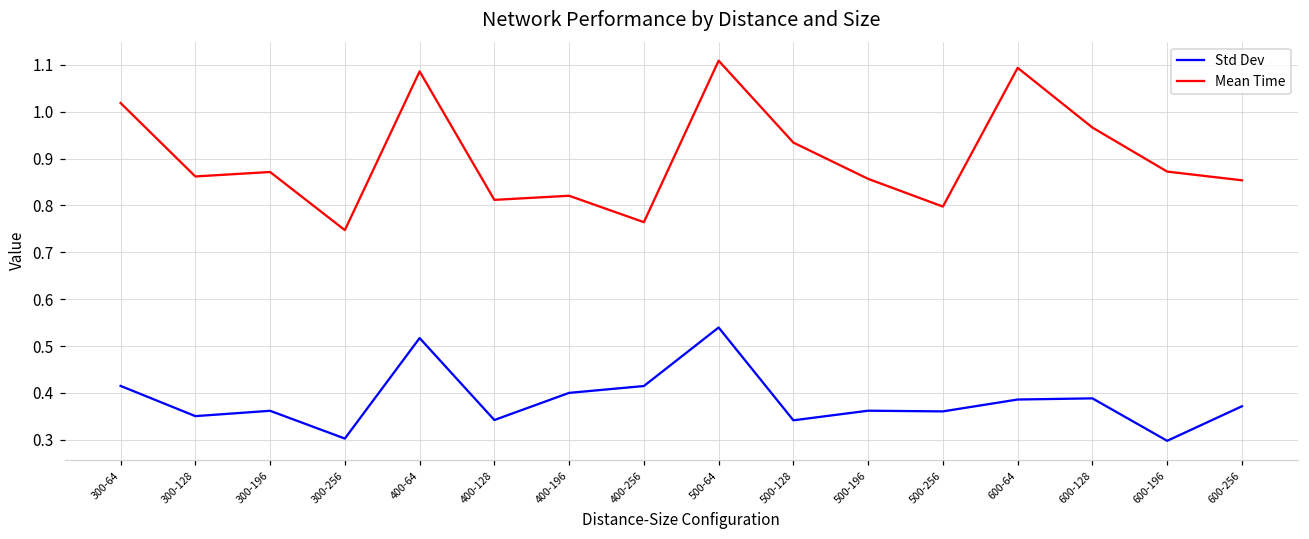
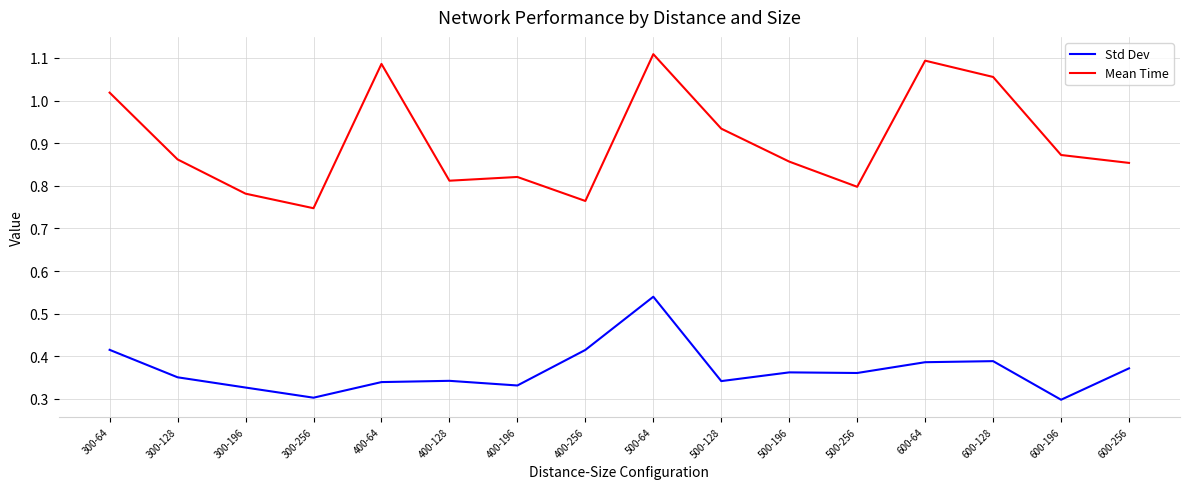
Std Dev, 300-196: 0.36 -> 0.33
Mean Time, 300-196: 0.87 -> 0.78
Std Dev, 400-64: 0.52 -> 0.34
Std Dev, 400-196: 0.40 -> 0.33
Mean Time, 600-128: 0.97 -> 1.06
